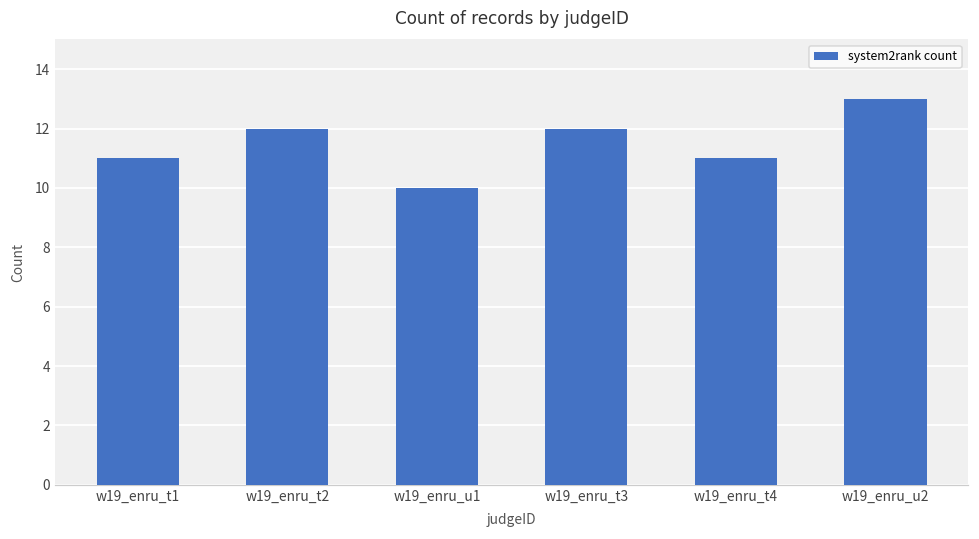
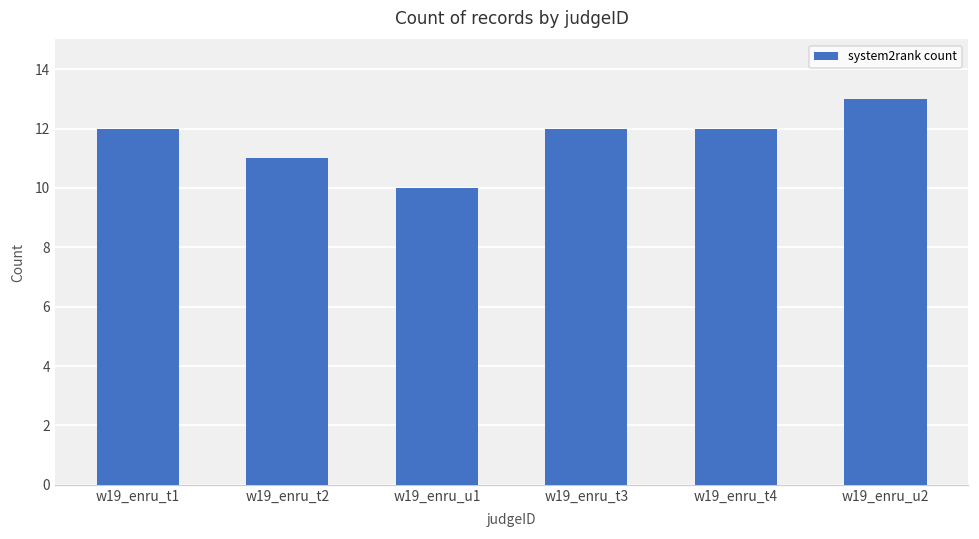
w19_enru_t1: 11 -> 12
w19_enru_t2: 12 -> 11
w19_enru_t4: 11 -> 12
